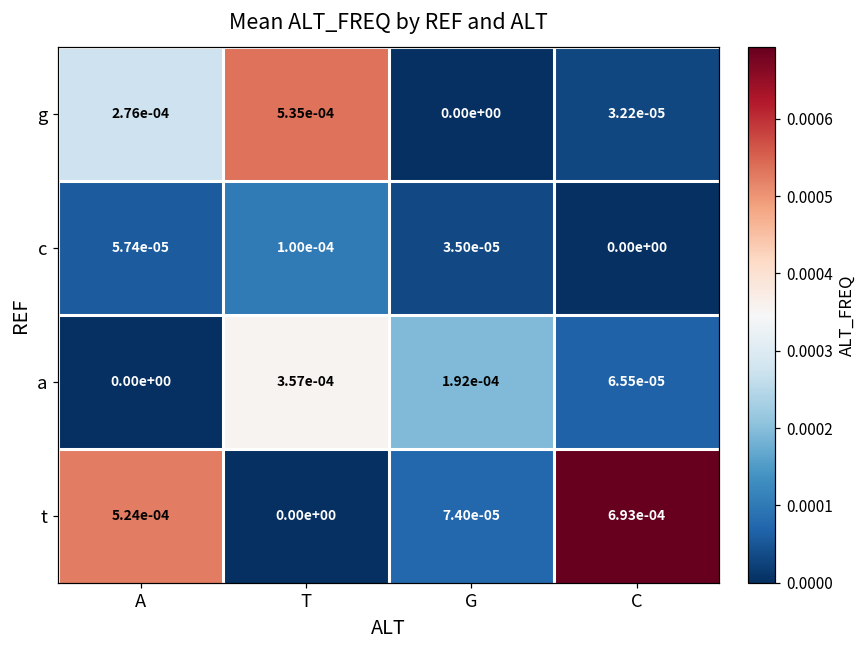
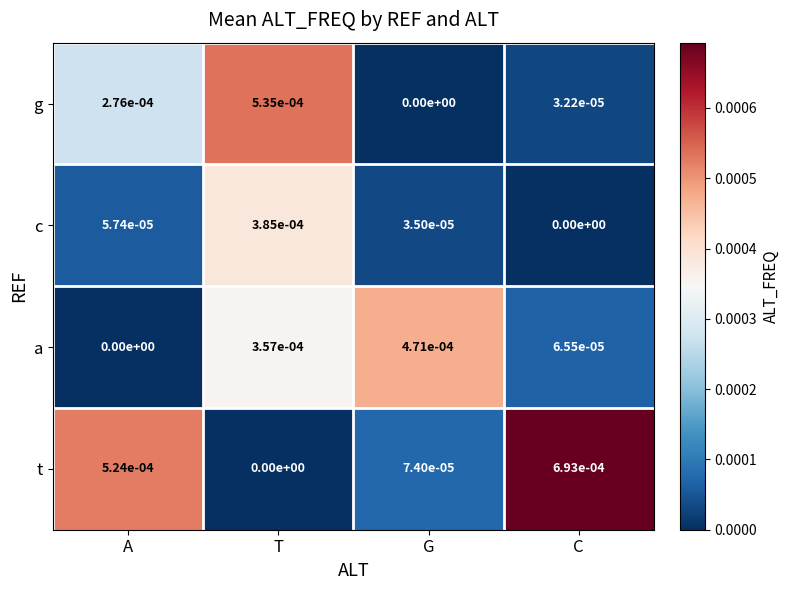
c, T: 1.00e-04 -> 3.85e-04
a, G: 1.92e-04 -> 4.71e-04
